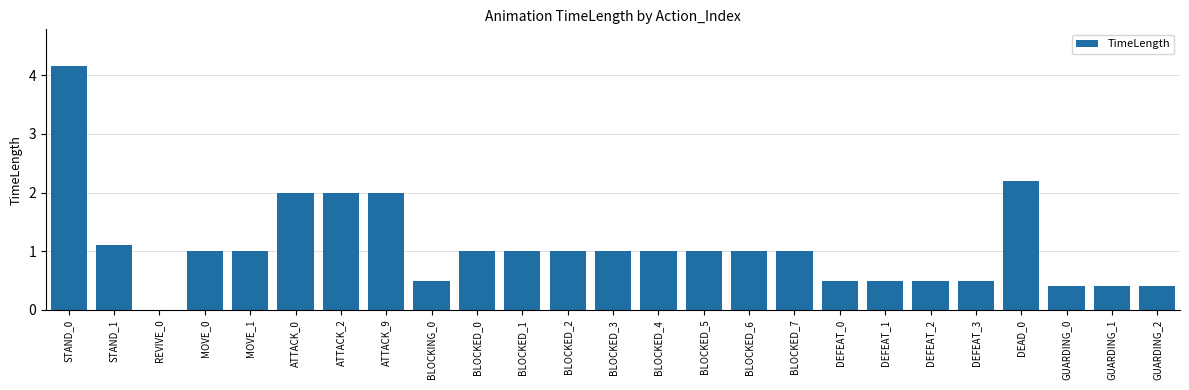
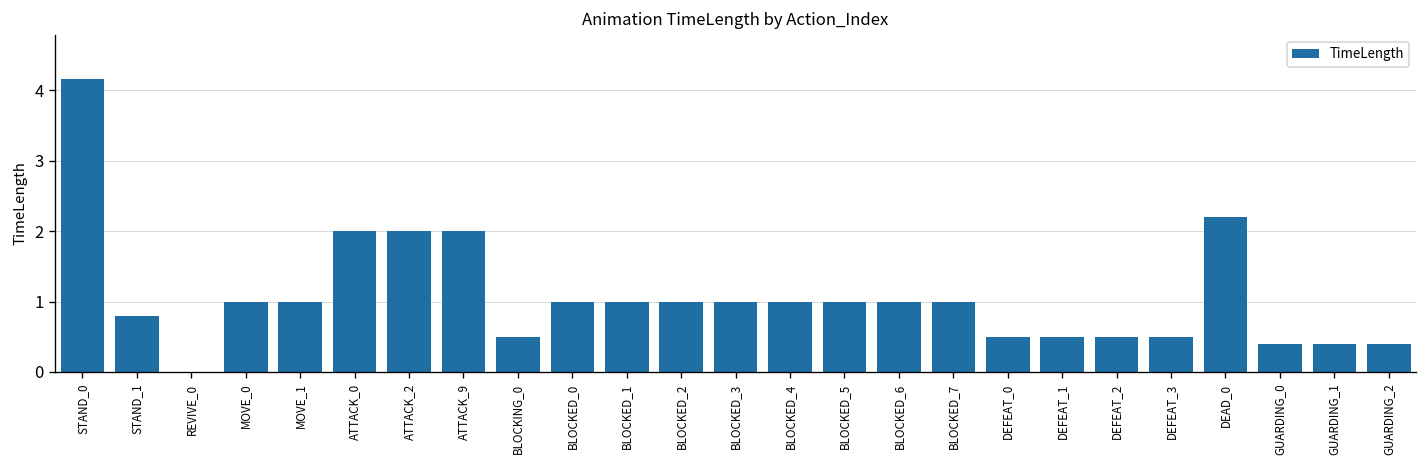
STAND_1: 1.1 -> 0.8
